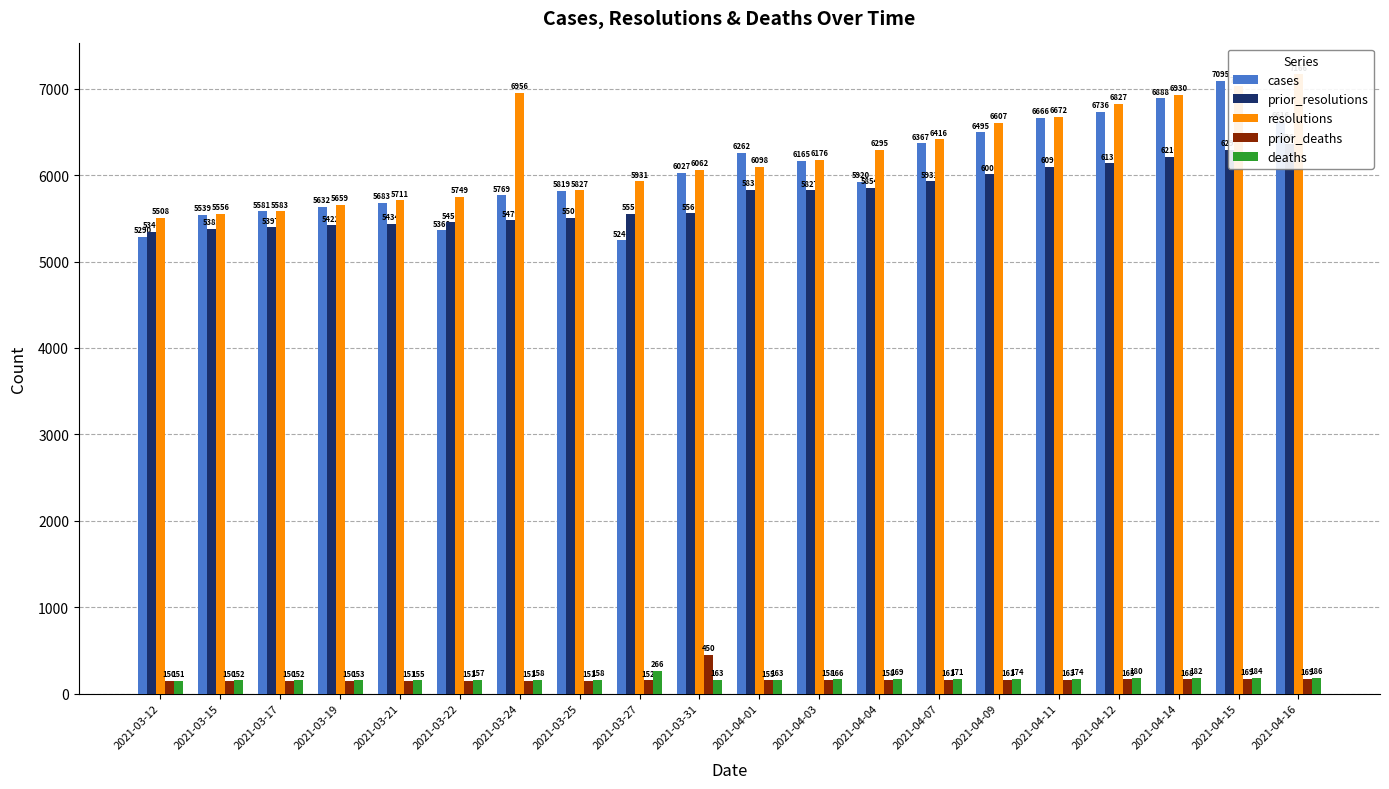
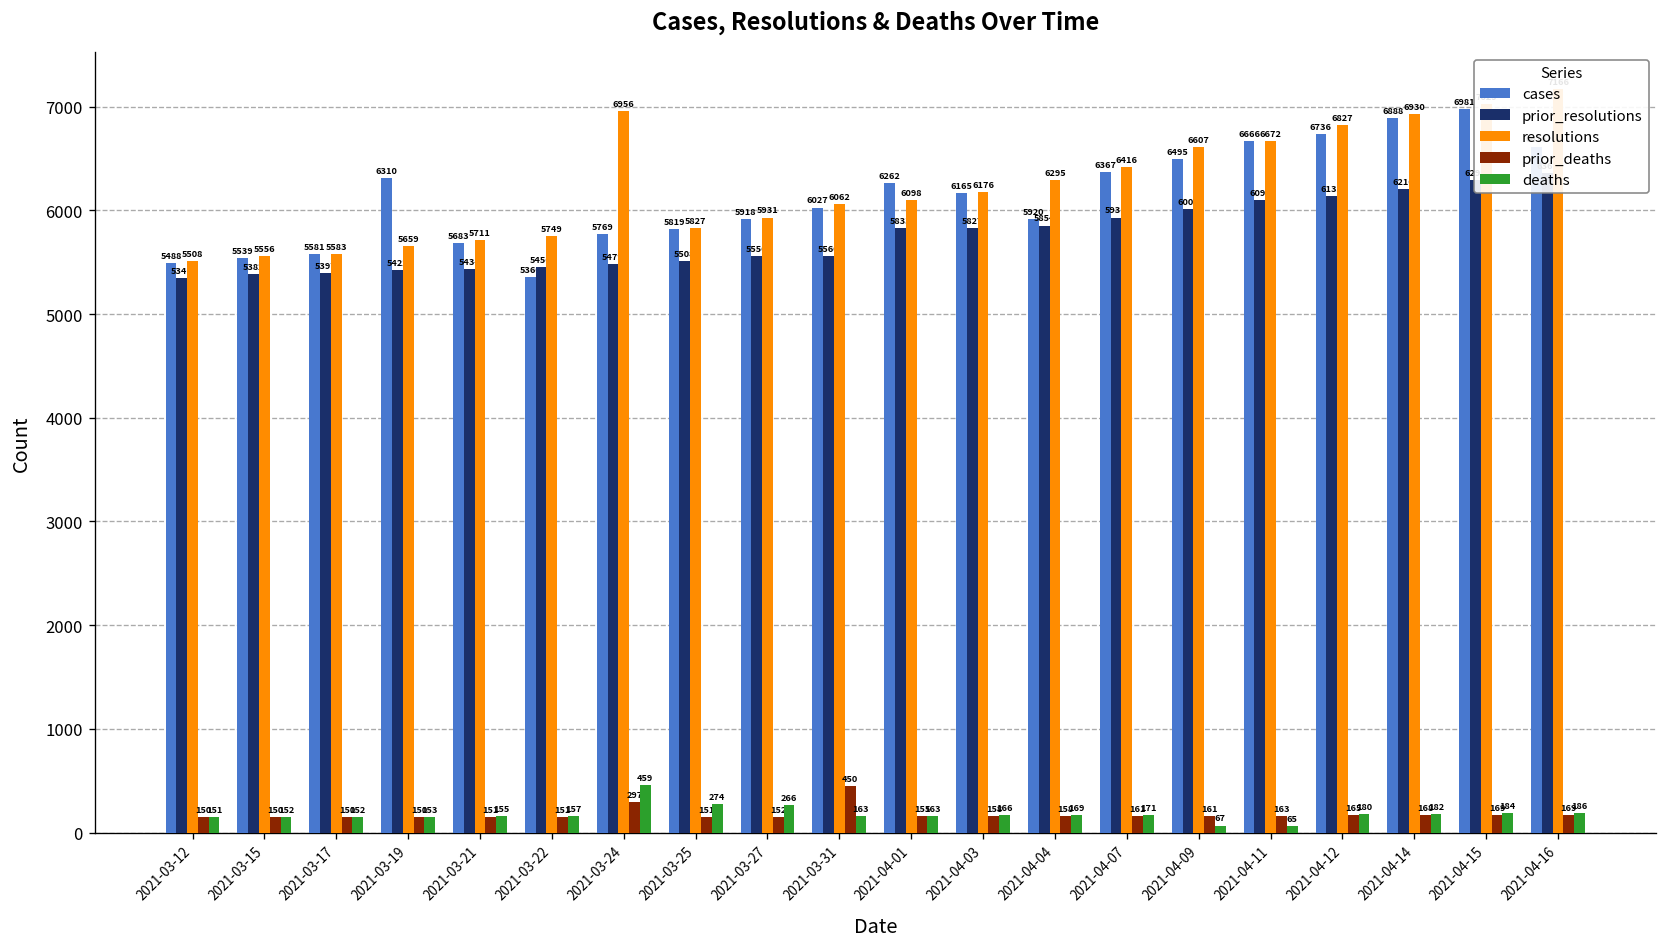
cases, 2021-03-12: 5290 -> 5488
cases, 2021-03-19: 5632 -> 6310
prior_deaths, 2021-03-24: 151 -> 297
deaths, 2021-03-24: 158 -> 459
deaths, 2021-03-25: 158 -> 274
cases, 2021-03-27: 5244 -> 5918
deaths, 2021-04-09: 174 -> 67
deaths, 2021-04-11: 174 -> 65
cases, 2021-04-15: 7095 -> 6981
